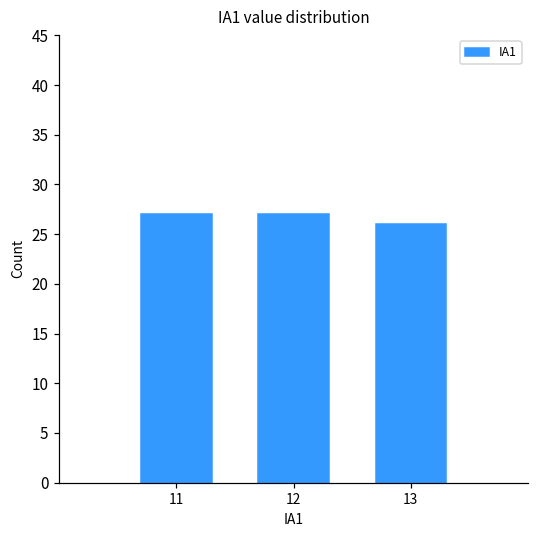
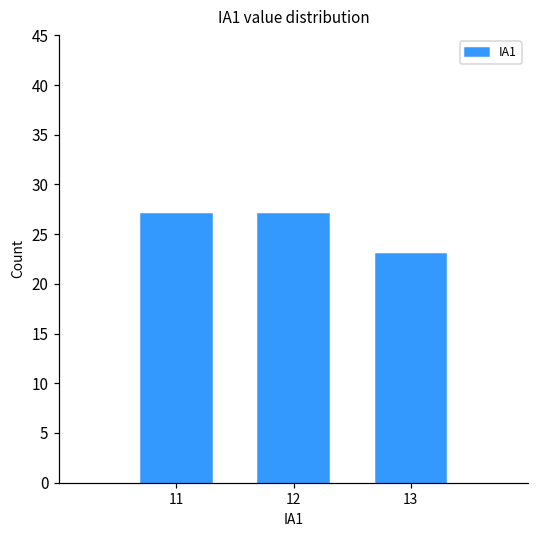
13: 26 -> 23
